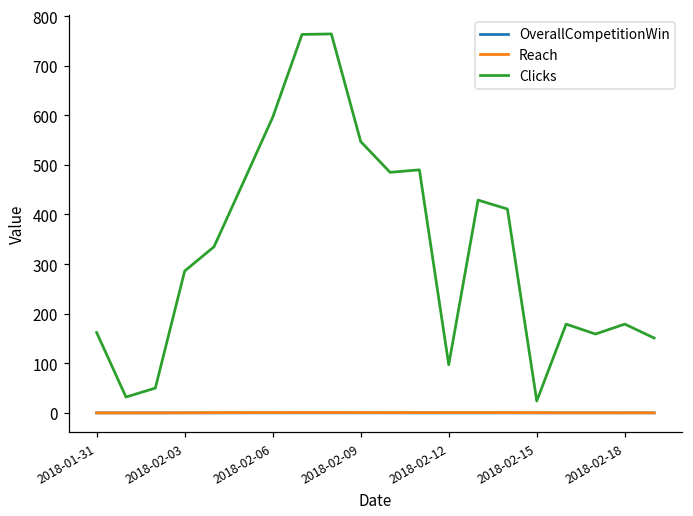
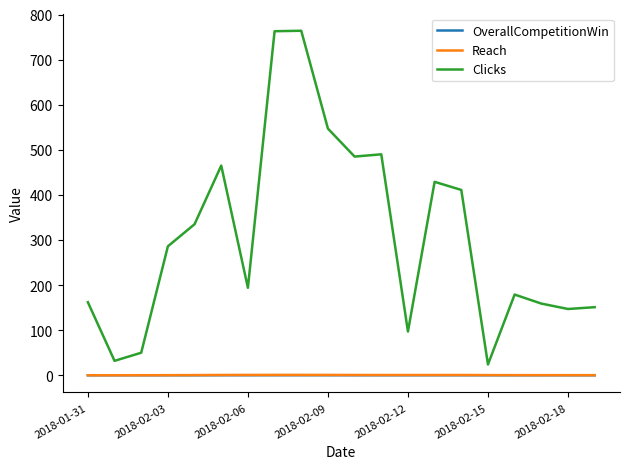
Clicks, 2018-02-06: 600 -> 190
Clicks, 2018-02-18: 180 -> 150
